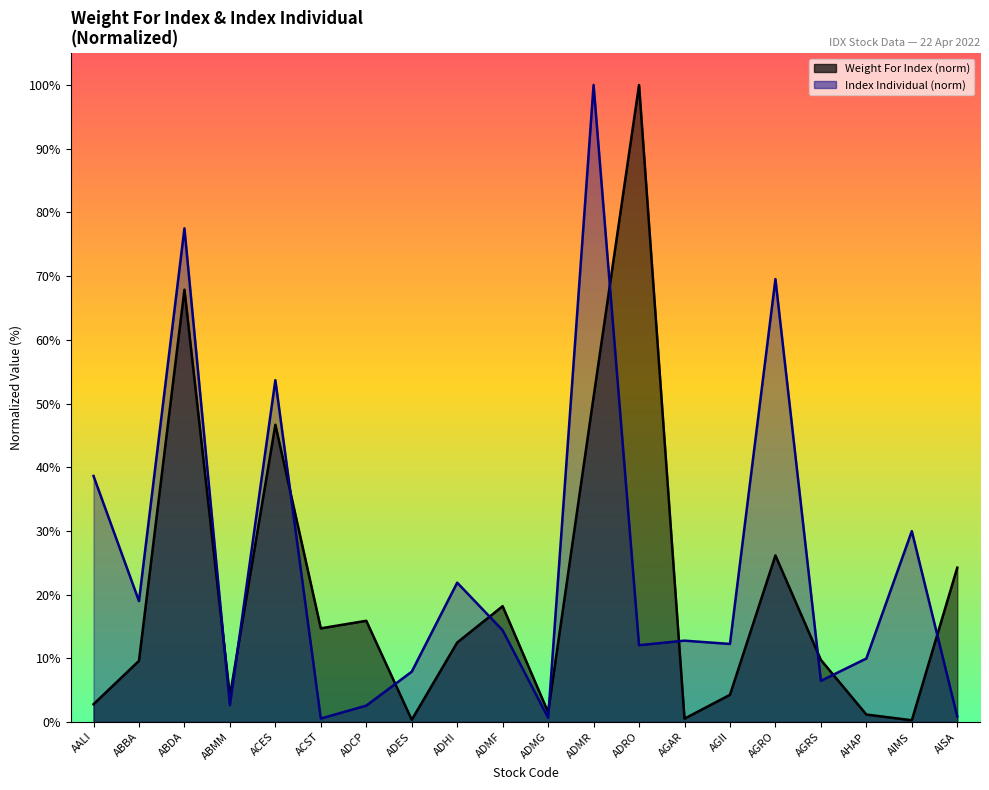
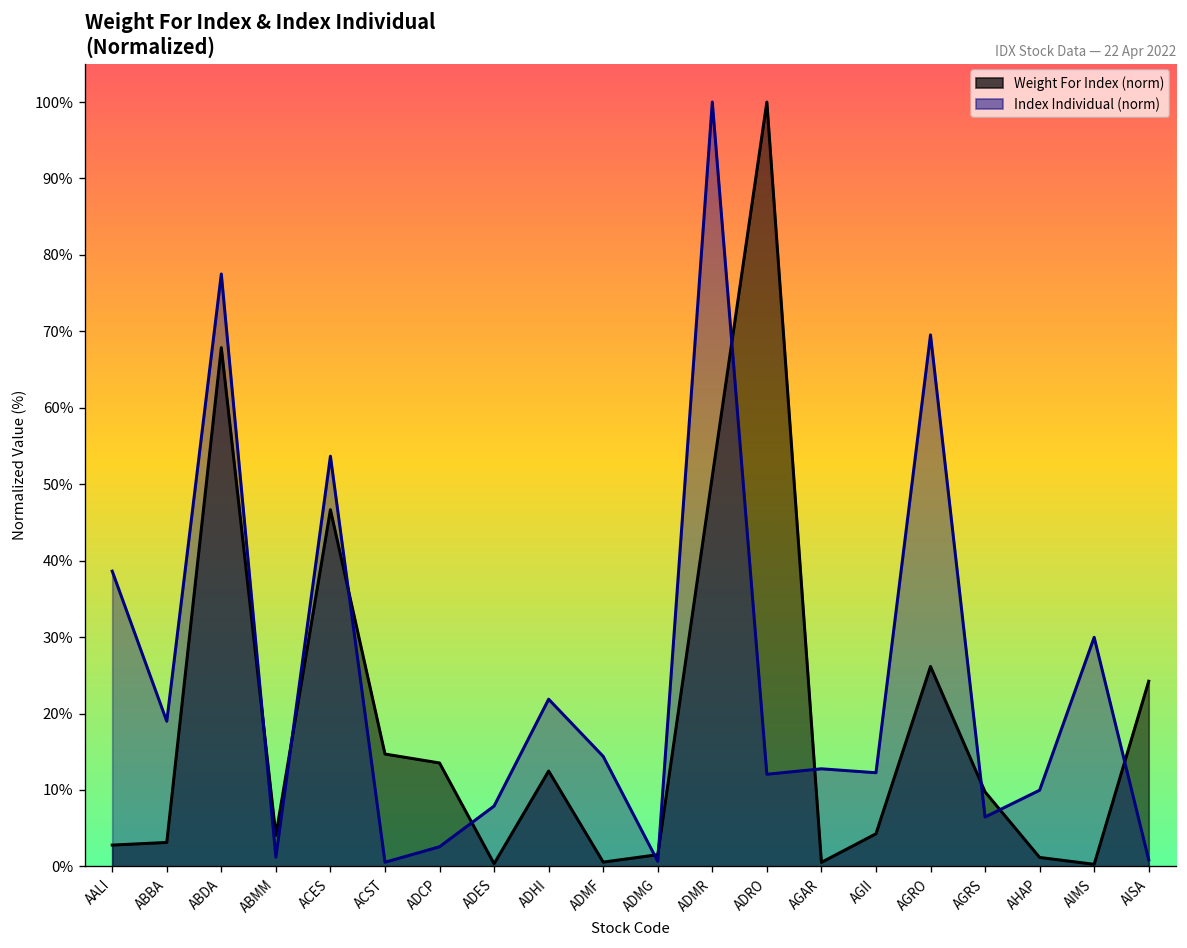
Weight For Index (norm), ABBA: 10% -> 3%
Index Individual (norm), ABMM: 3% -> 1%
Weight For Index (norm), ADCP: 16% -> 14%
Weight For Index (norm), ADMF: 18% -> 1%
